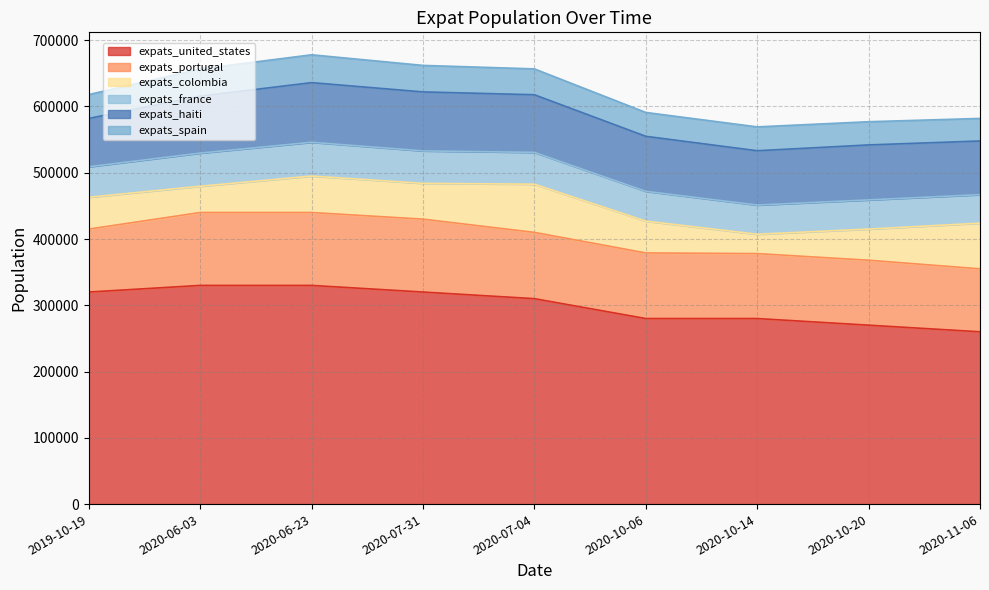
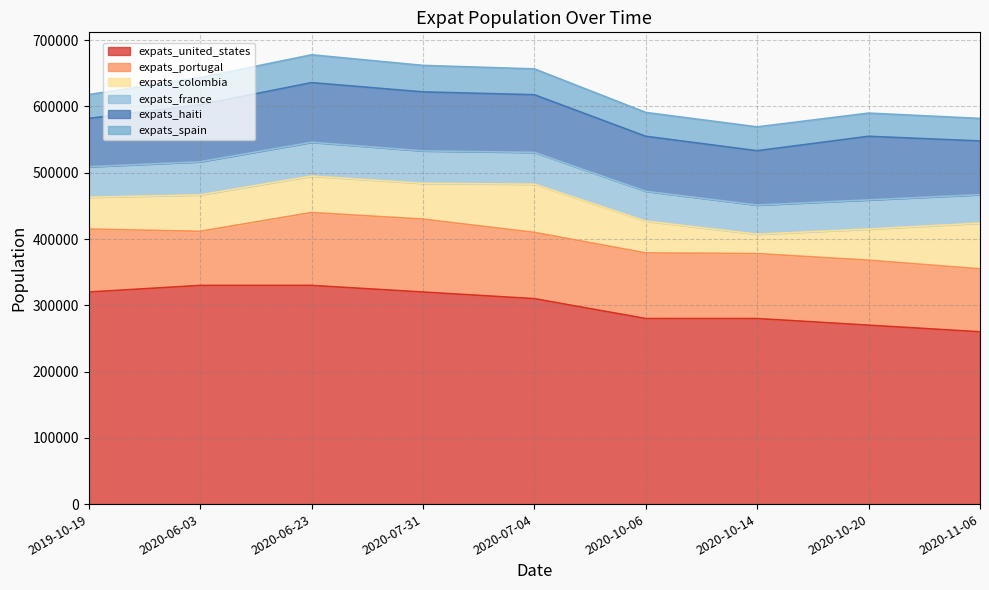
expats_portugal, 2020-06-03: 110000 -> 80000
expats_colombia, 2020-06-03: 40000 -> 60000
expats_haiti, 2020-10-20: 80000 -> 100000
